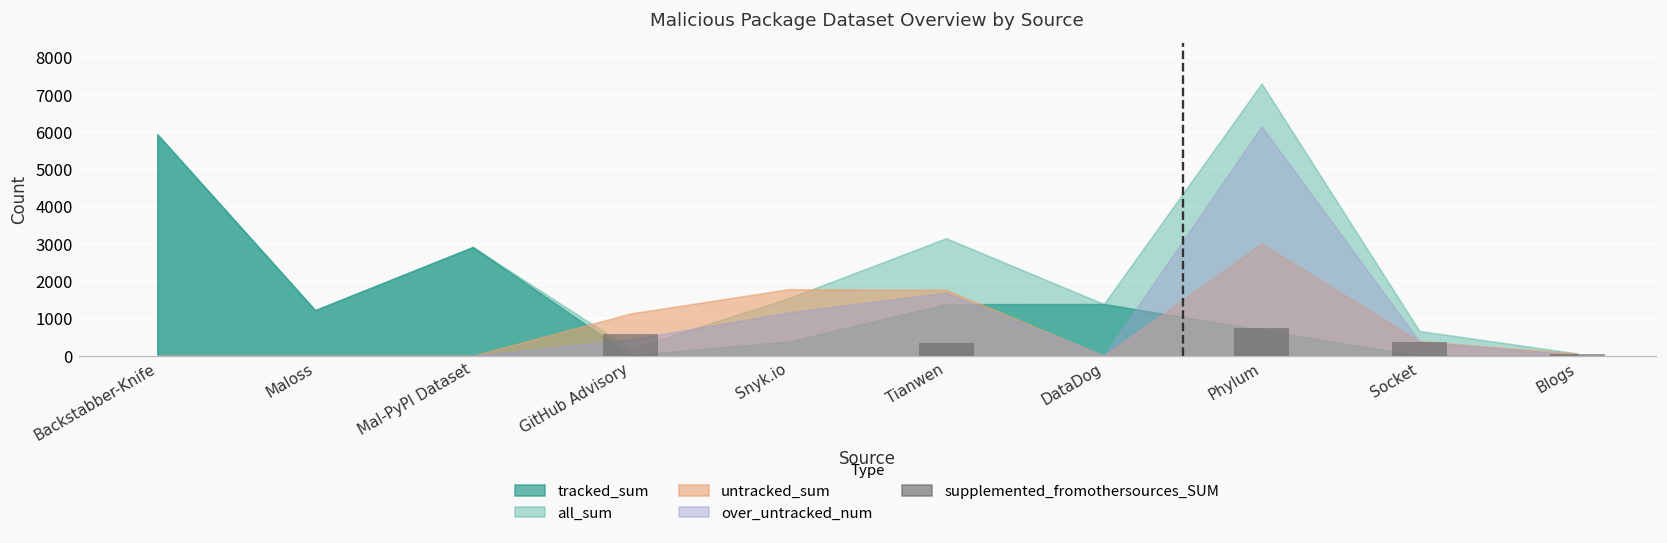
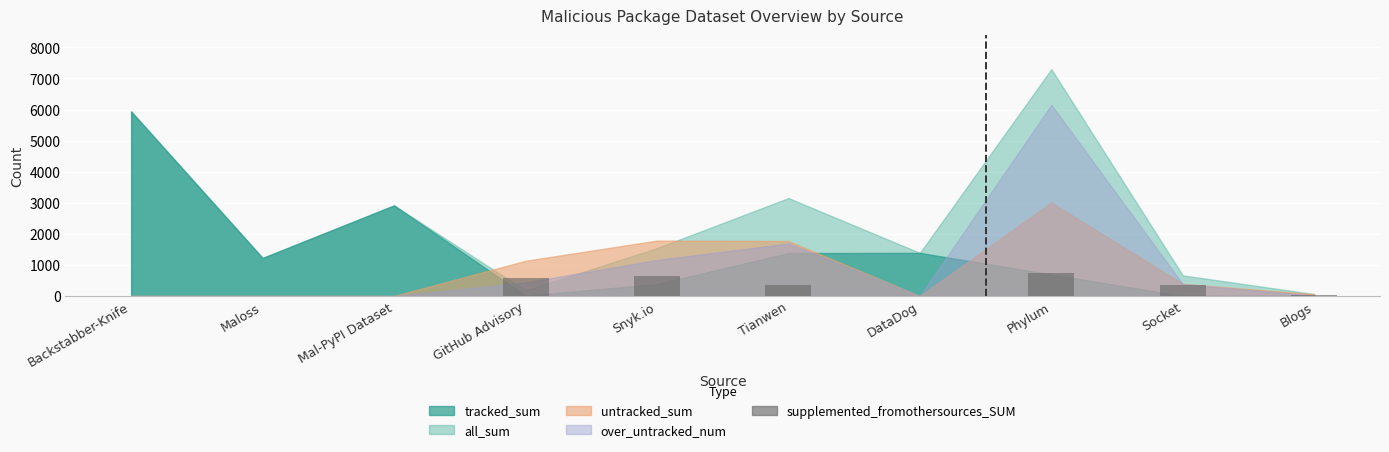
supplemented_fromothersources_SUM, Snyk.io: 0 -> 600
